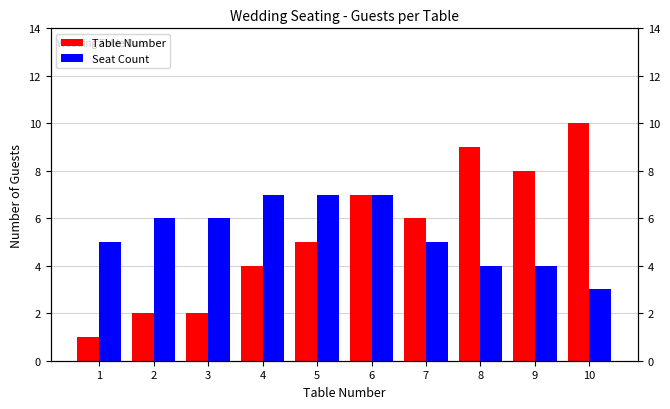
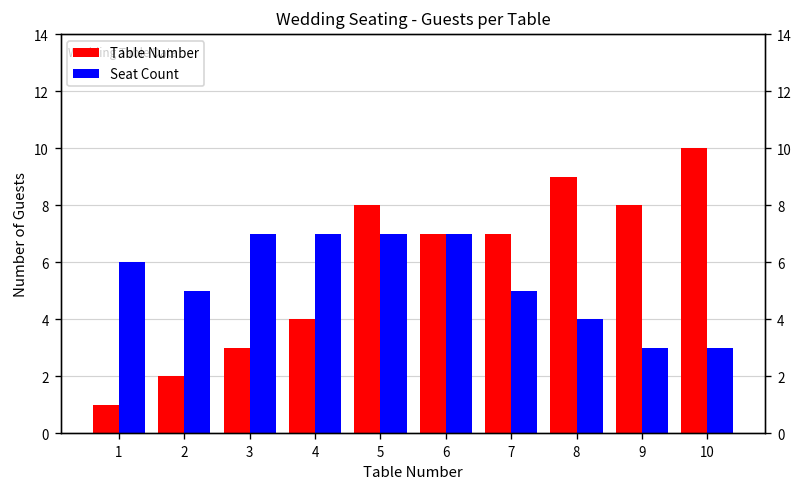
Seat Count, 1: 5 -> 6
Seat Count, 2: 6 -> 5
Table Number, 3: 2 -> 3
Seat Count, 3: 6 -> 7
Table Number, 5: 5 -> 8
Table Number, 7: 6 -> 7
Seat Count, 9: 4 -> 3
